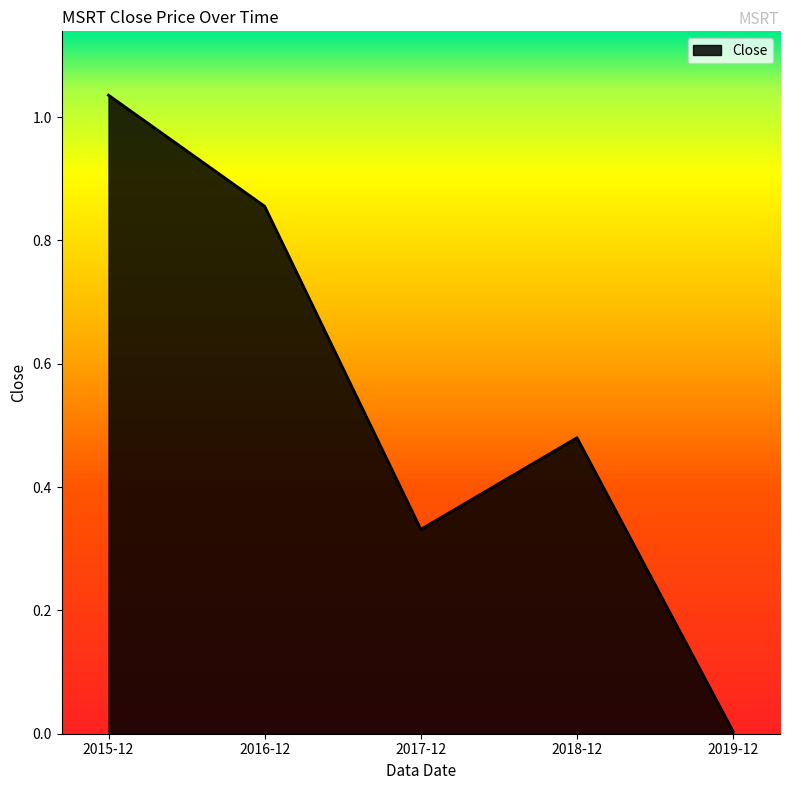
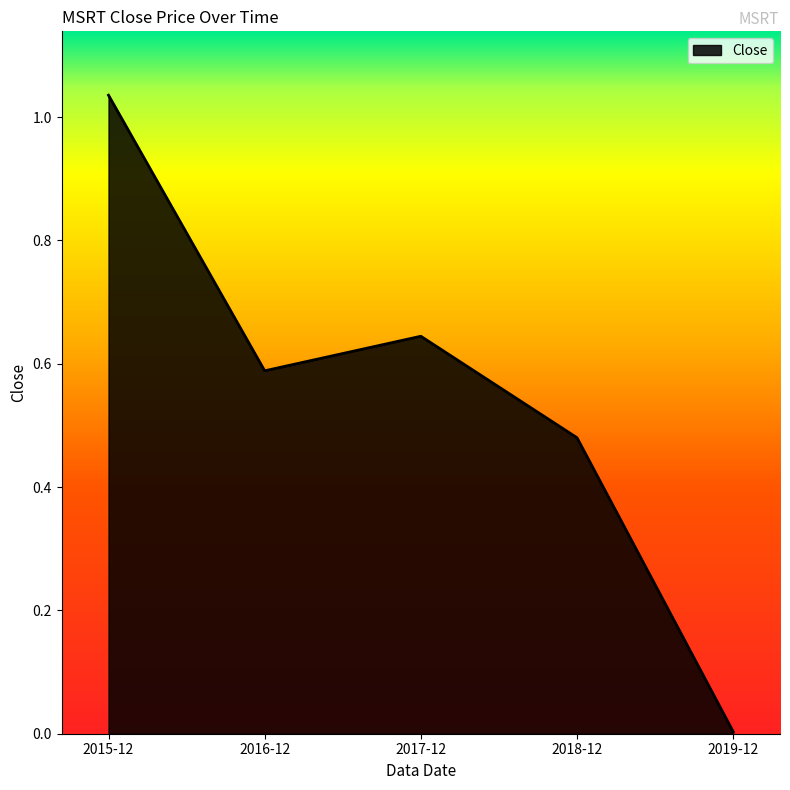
2016-12: 0.86 -> 0.59
2017-12: 0.33 -> 0.64
